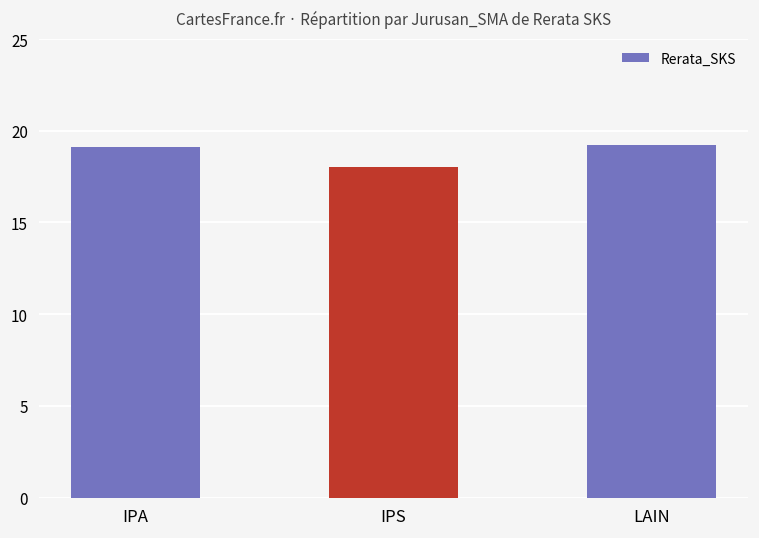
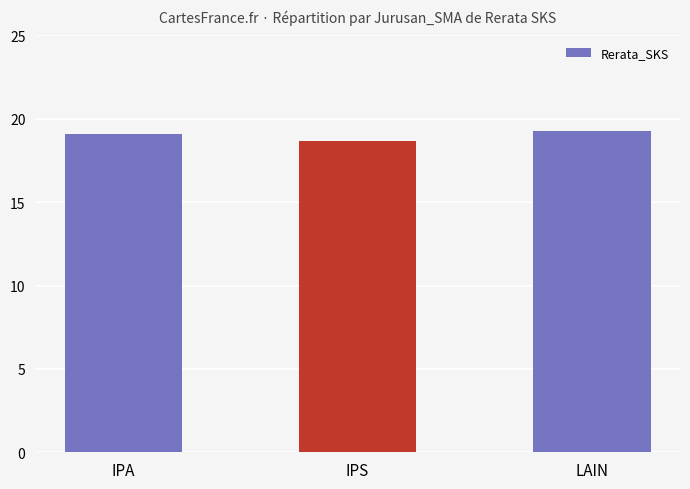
IPS: 18.0 -> 18.7
